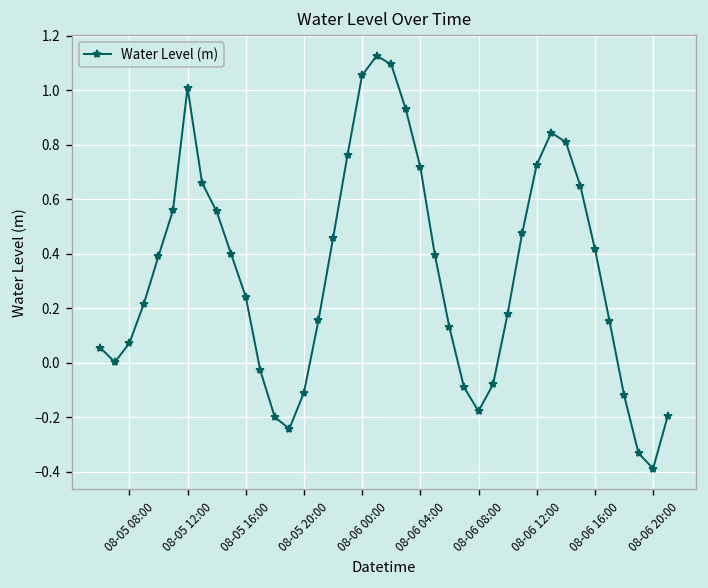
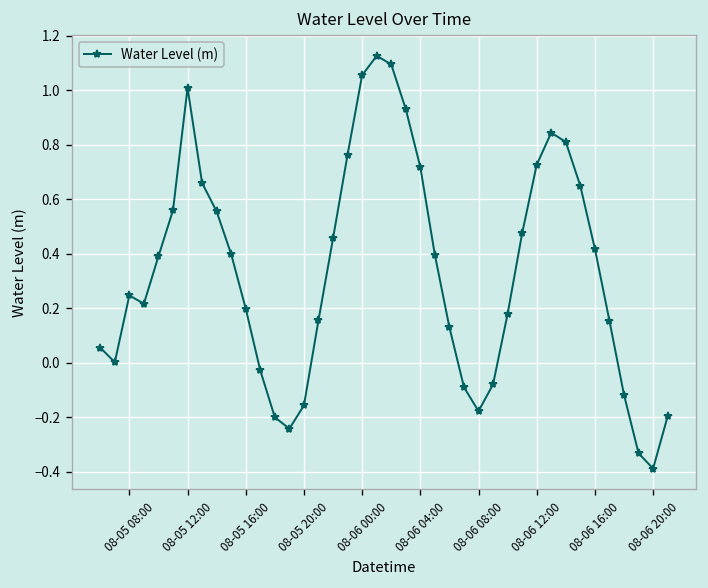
08-05 08:00: 0.07 -> 0.25
08-05 16:00: 0.24 -> 0.20
08-05 20:00: -0.11 -> -0.16
